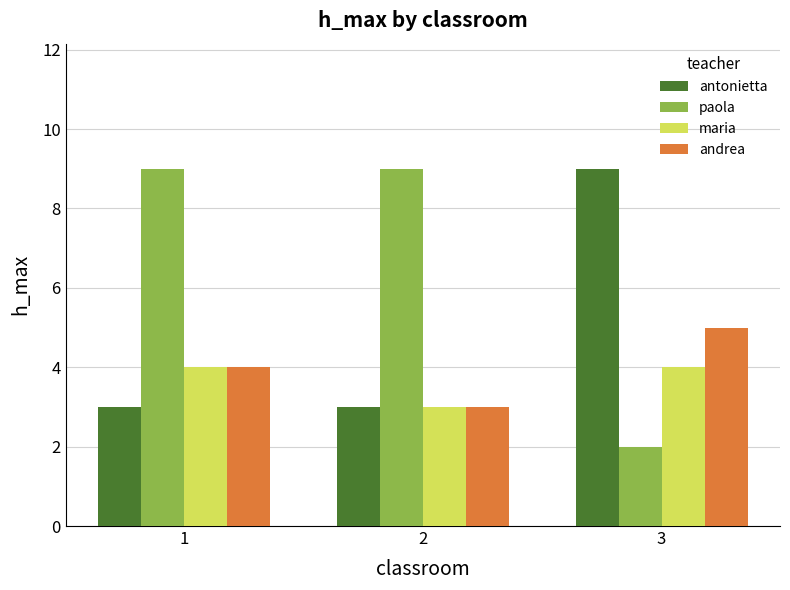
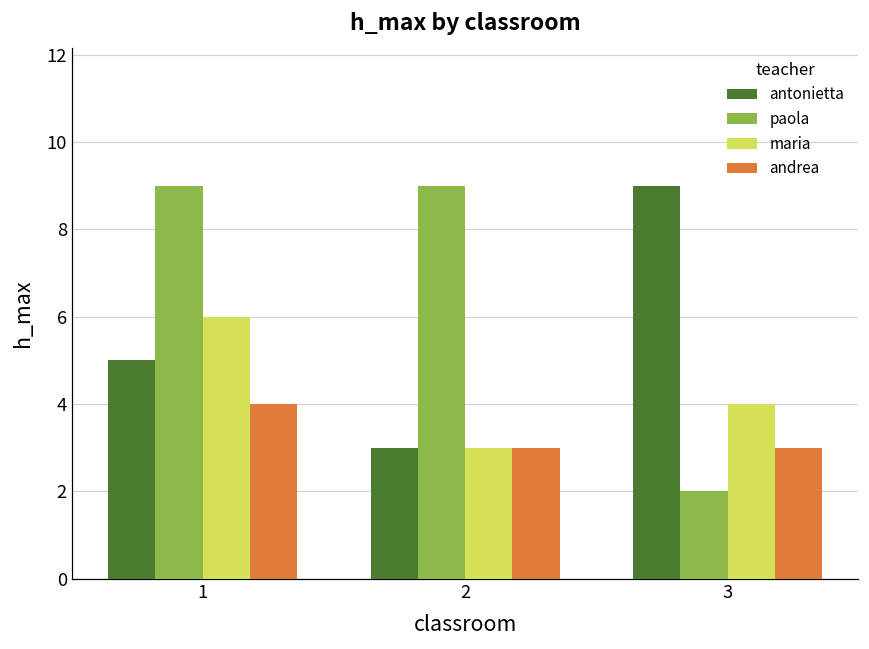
antonietta, 1: 3 -> 5
maria, 1: 4 -> 6
andrea, 3: 5 -> 3
